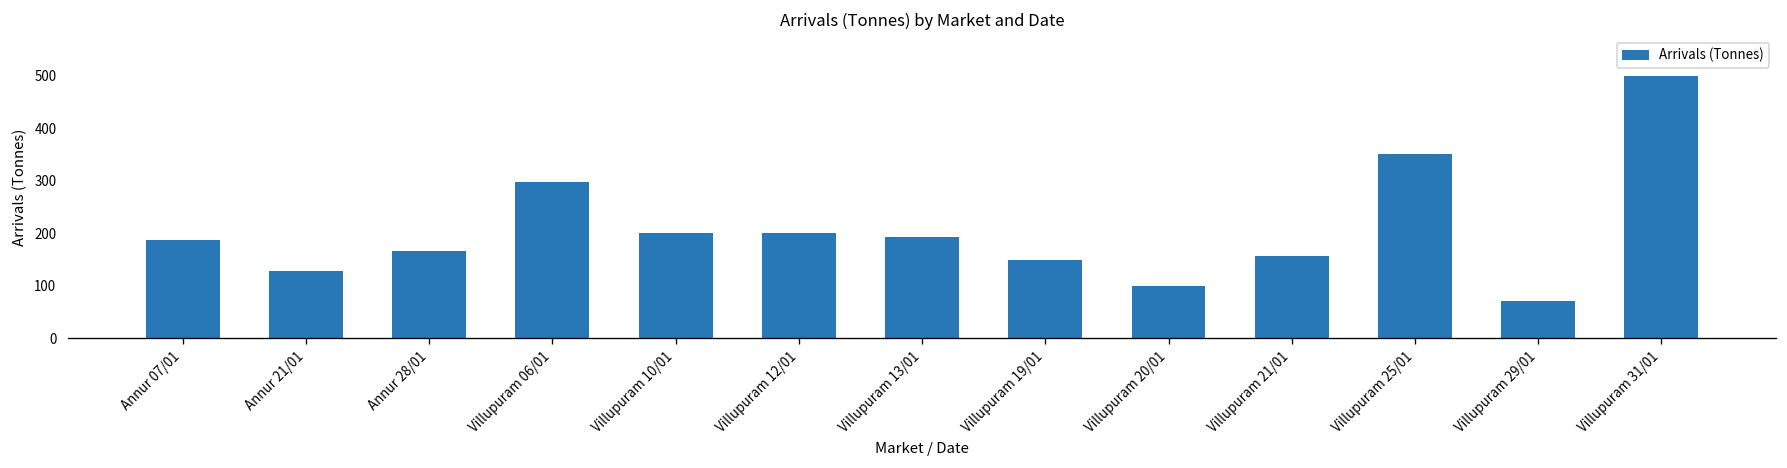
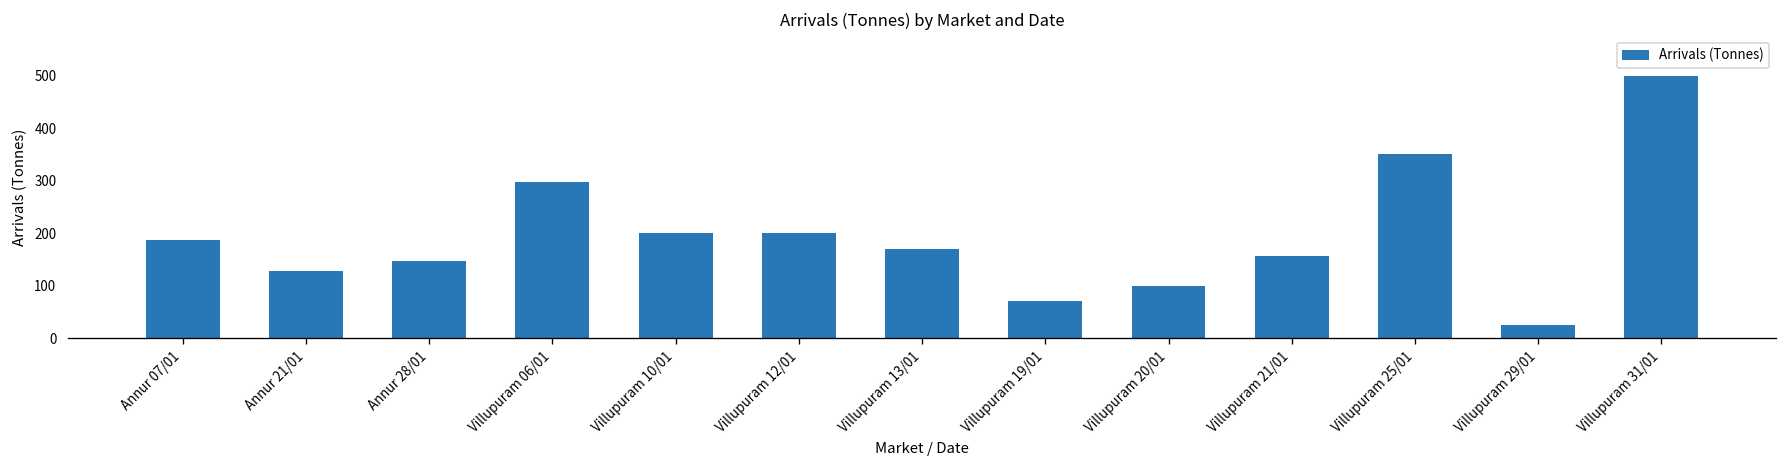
Annur 28/01: 170 -> 150
Villupuram 13/01: 190 -> 170
Villupuram 19/01: 150 -> 70
Villupuram 29/01: 70 -> 20
